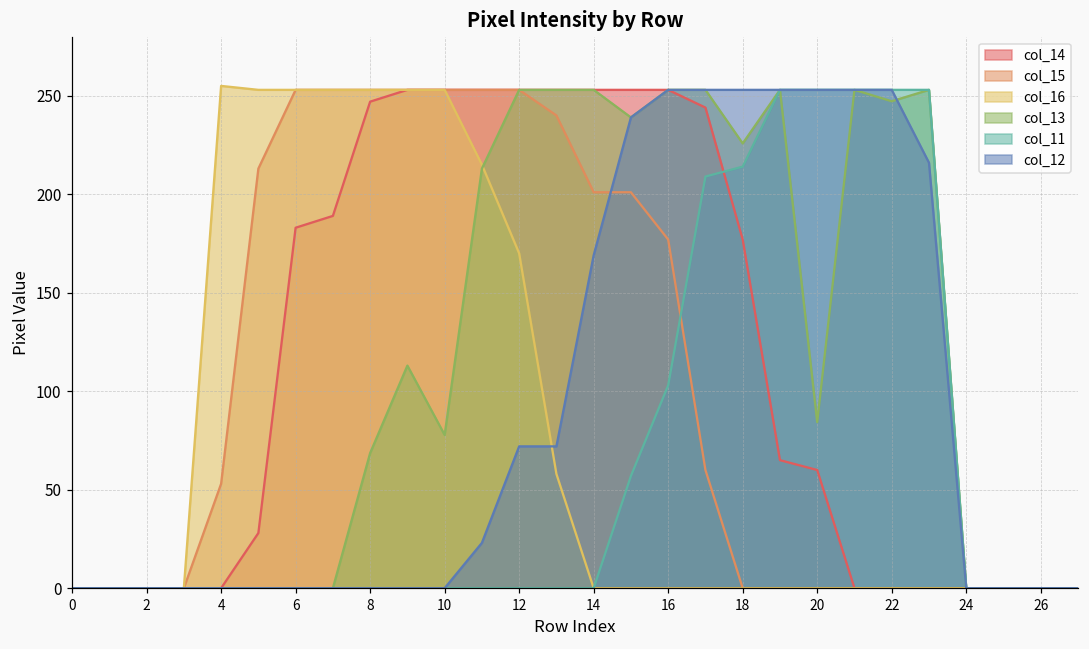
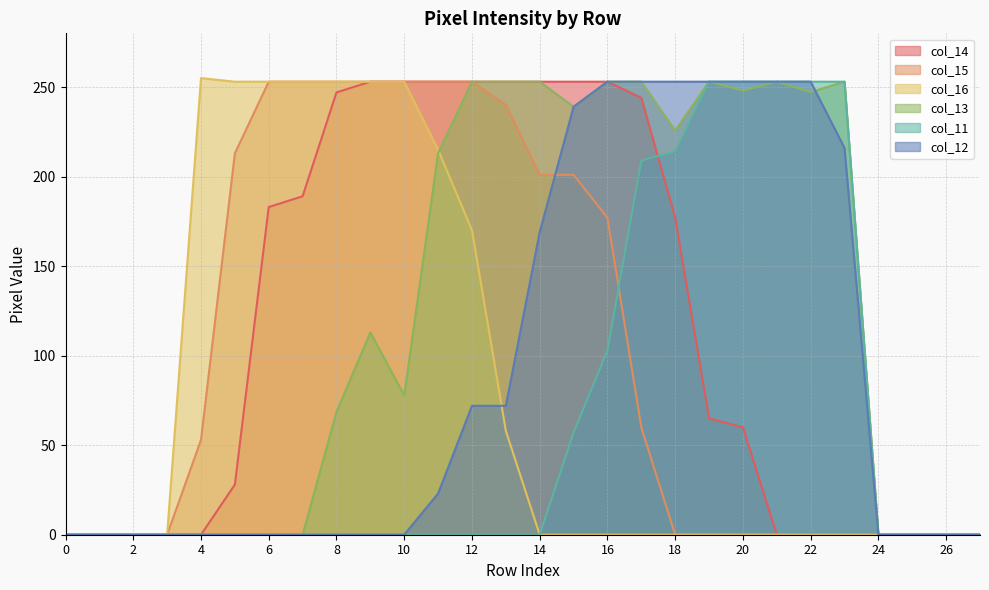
col_13, 20: 84 -> 248
